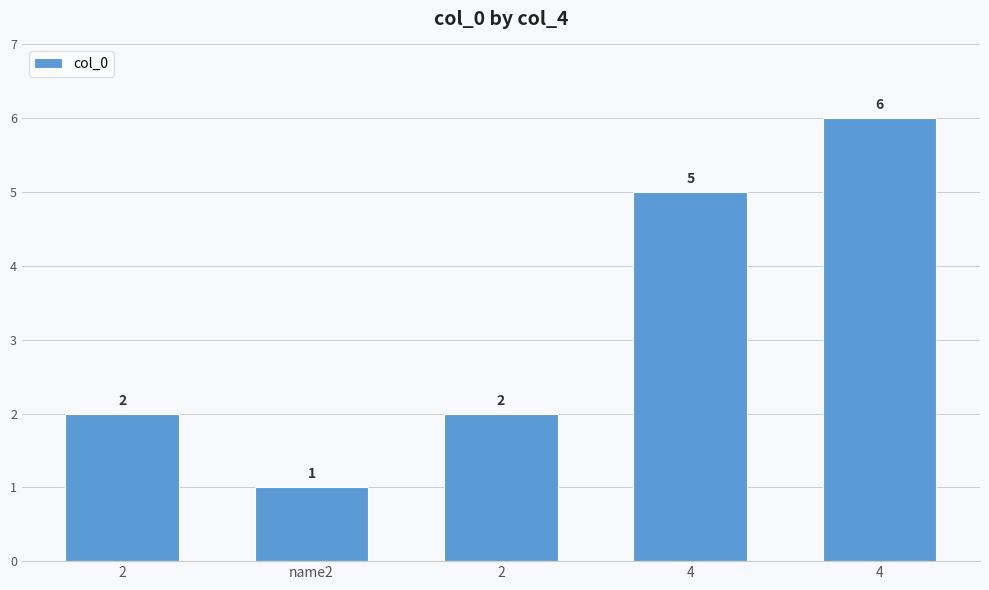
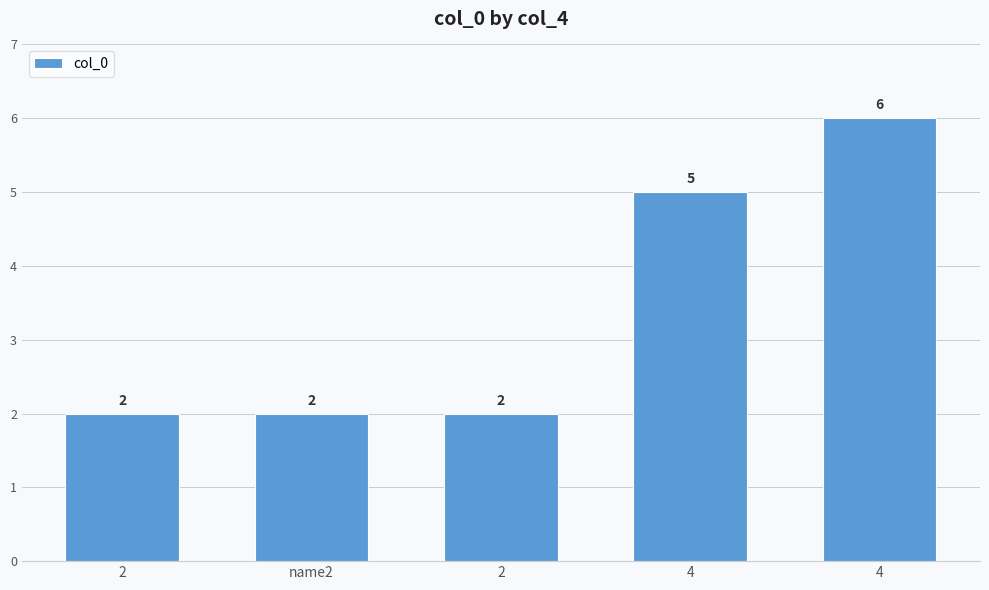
name2: 1 -> 2
